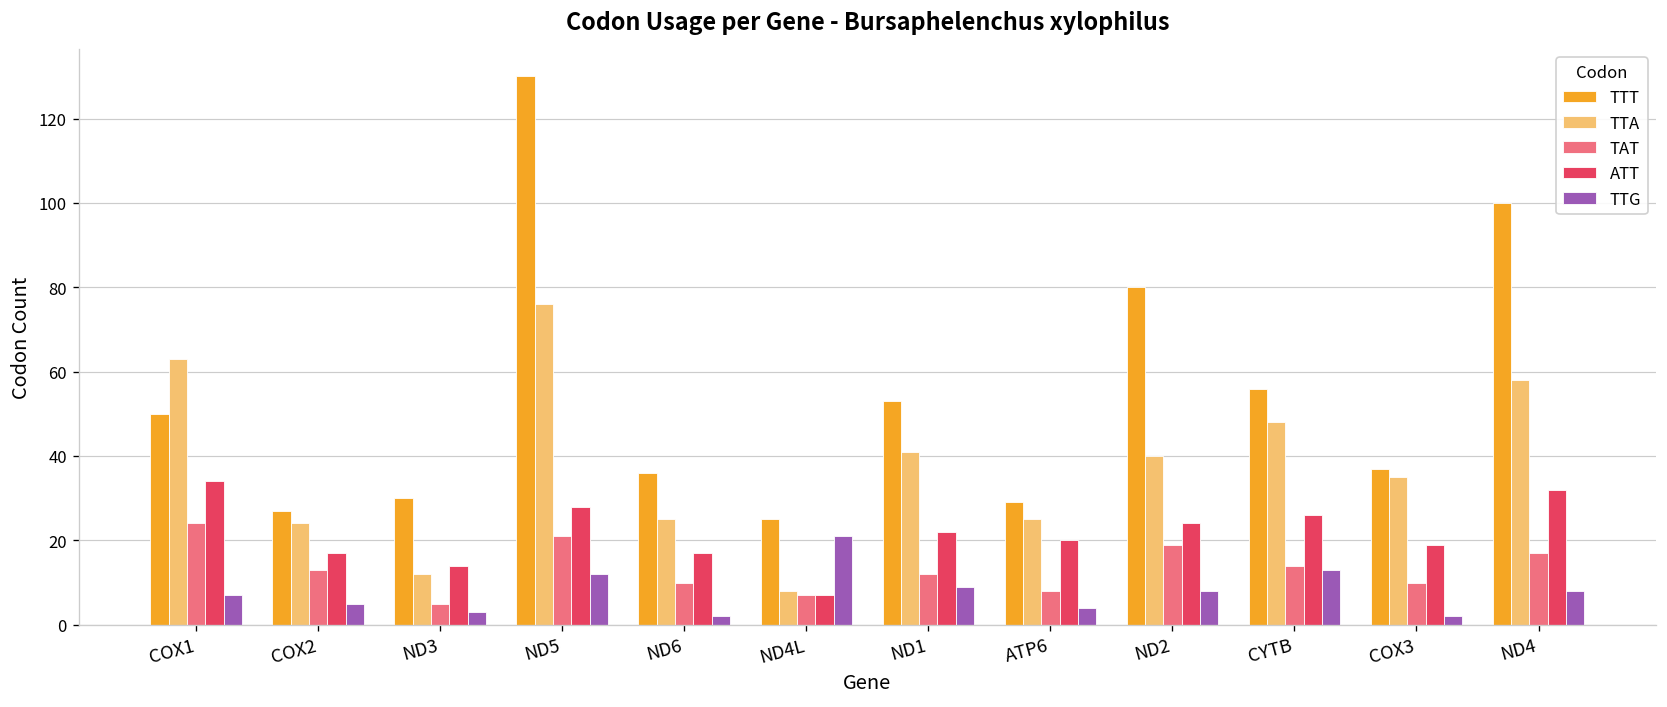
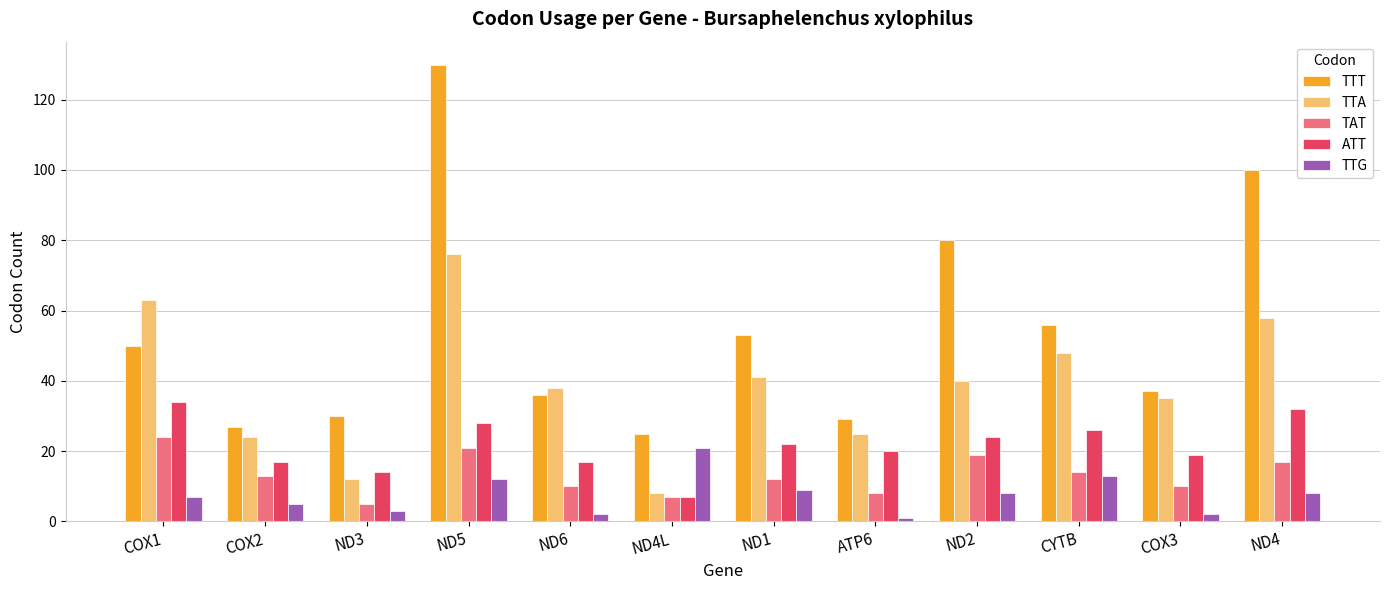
TTA, ND6: 25 -> 38
TTG, ATP6: 4 -> 1
